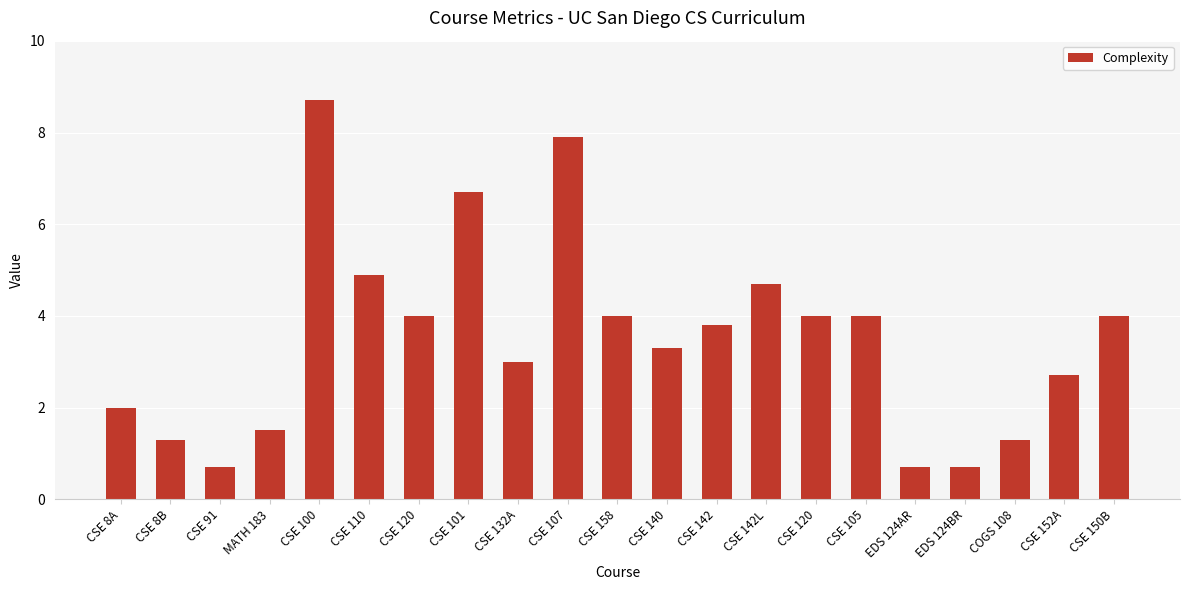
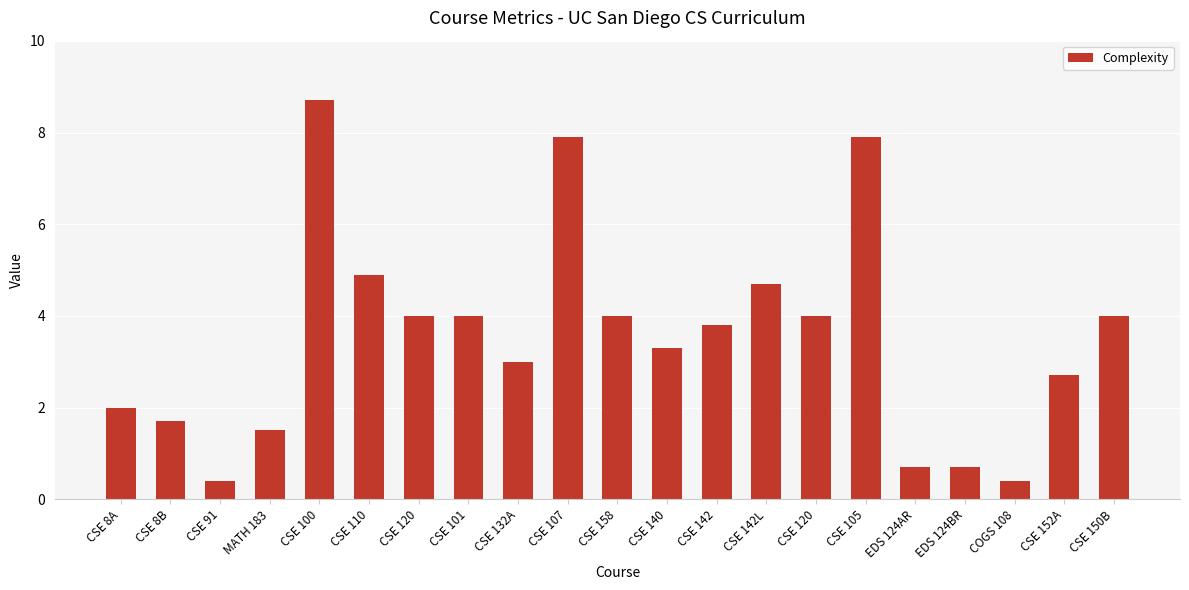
CSE 8B: 1.3 -> 1.7
CSE 91: 0.7 -> 0.4
CSE 101: 6.7 -> 4.0
CSE 105: 4.0 -> 7.9
COGS 108: 1.3 -> 0.4
